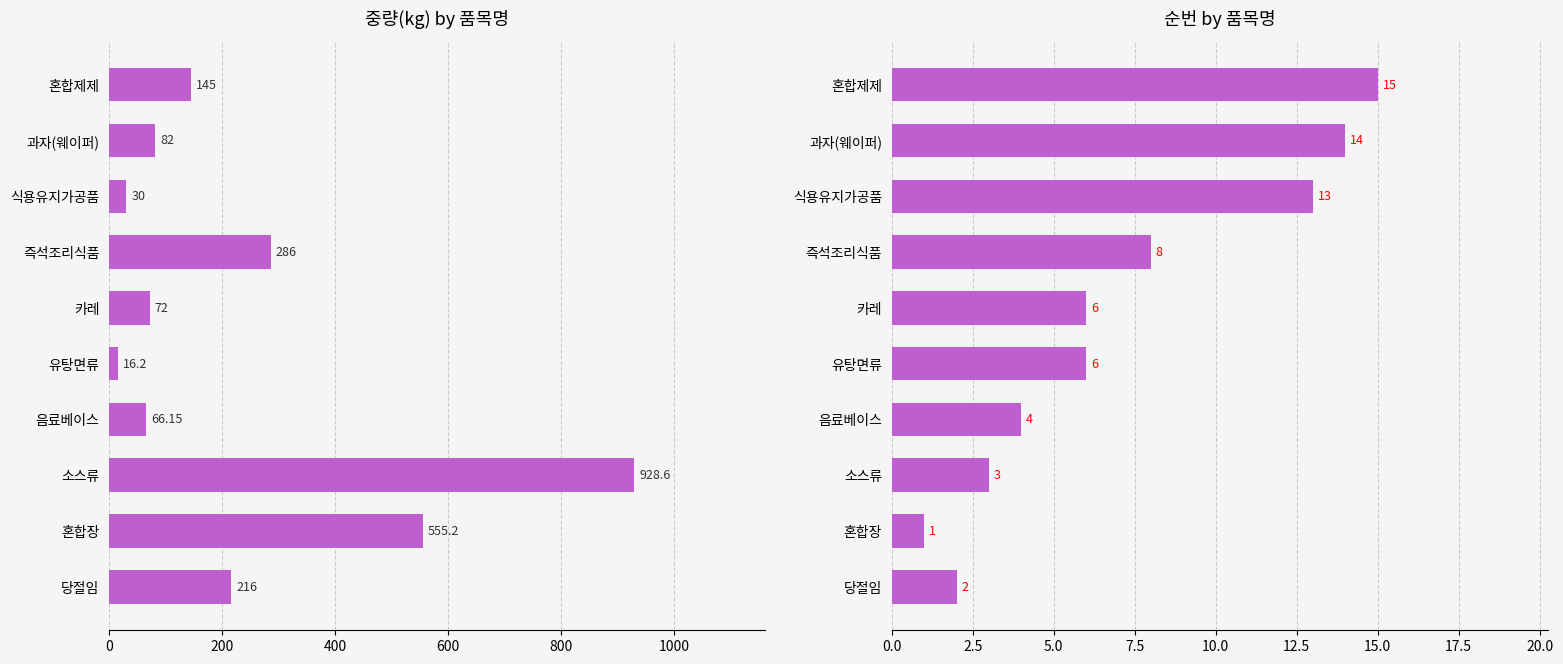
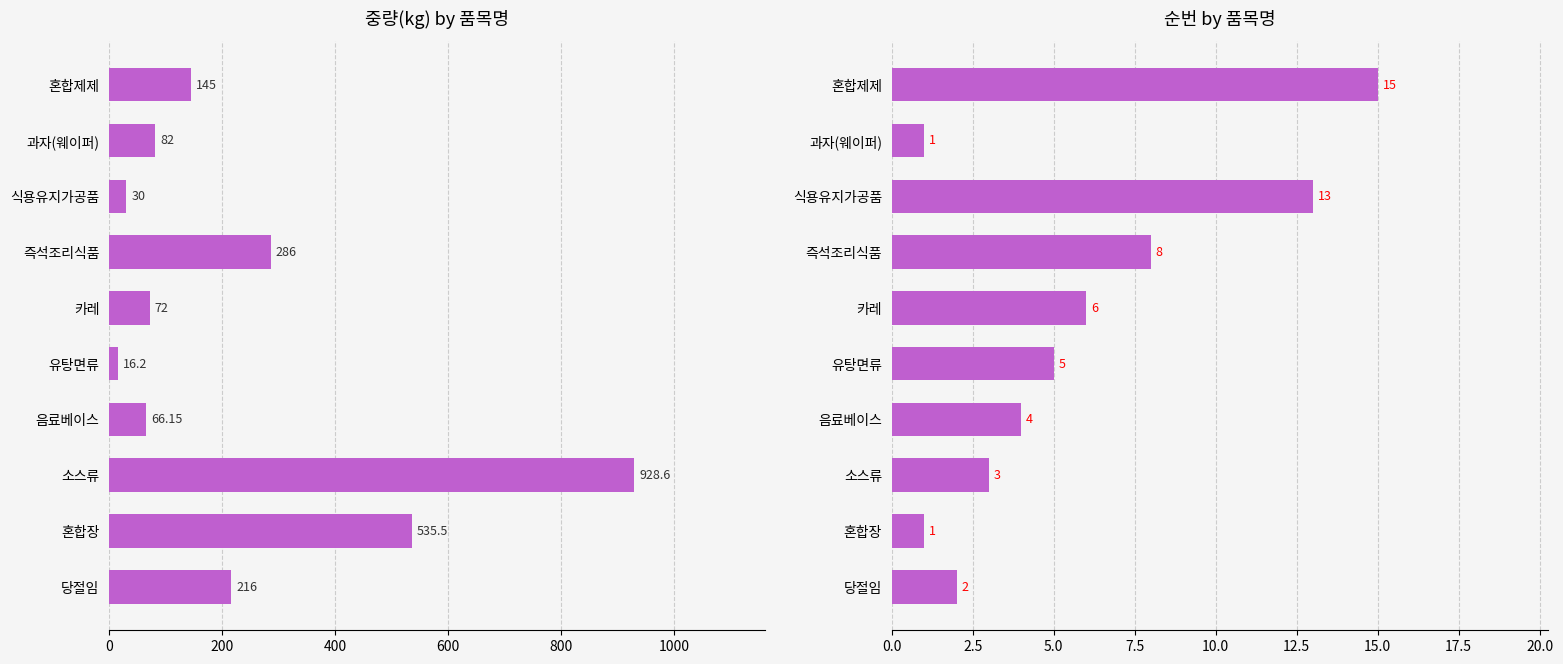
중량(kg) by 품목명, 혼합장: 555.2 -> 535.5
순번 by 품목명, 과자(웨이퍼): 14 -> 1
순번 by 품목명, 유탕면류: 6 -> 5
